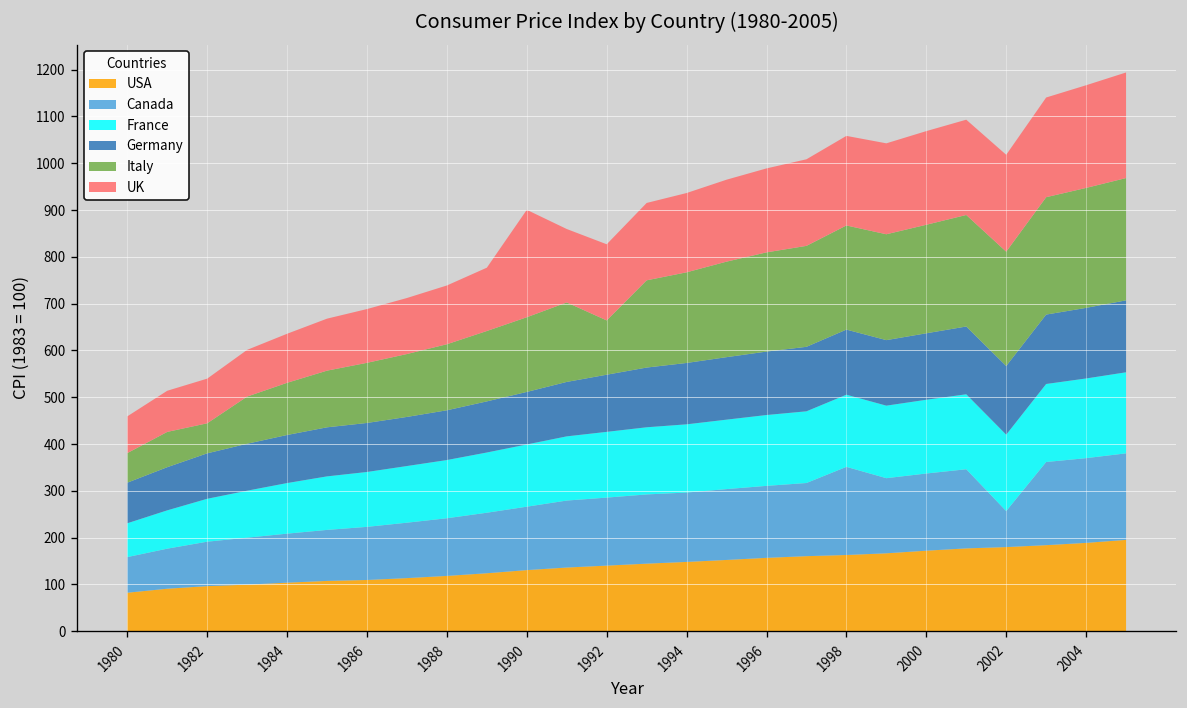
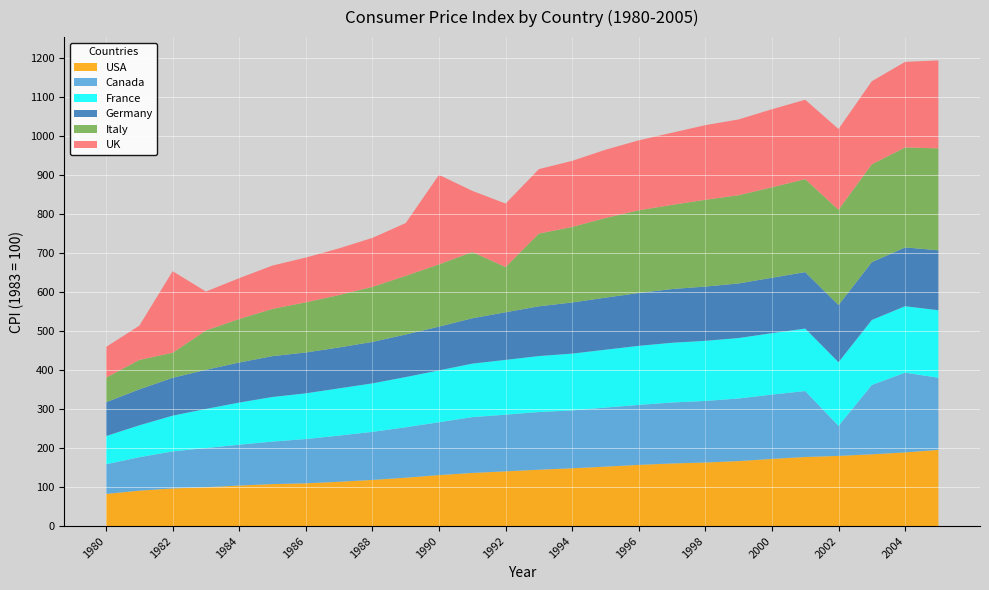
UK, 1982: 100 -> 210
Canada, 1998: 190 -> 160
Canada, 2004: 180 -> 200
